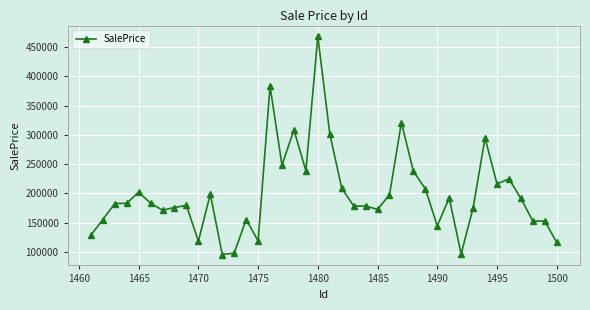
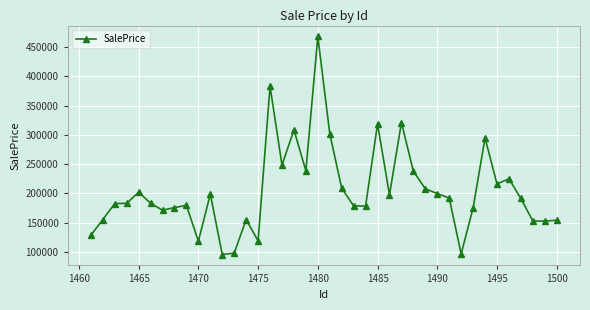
1485: 170000 -> 320000
1490: 140000 -> 200000
1500: 120000 -> 150000
